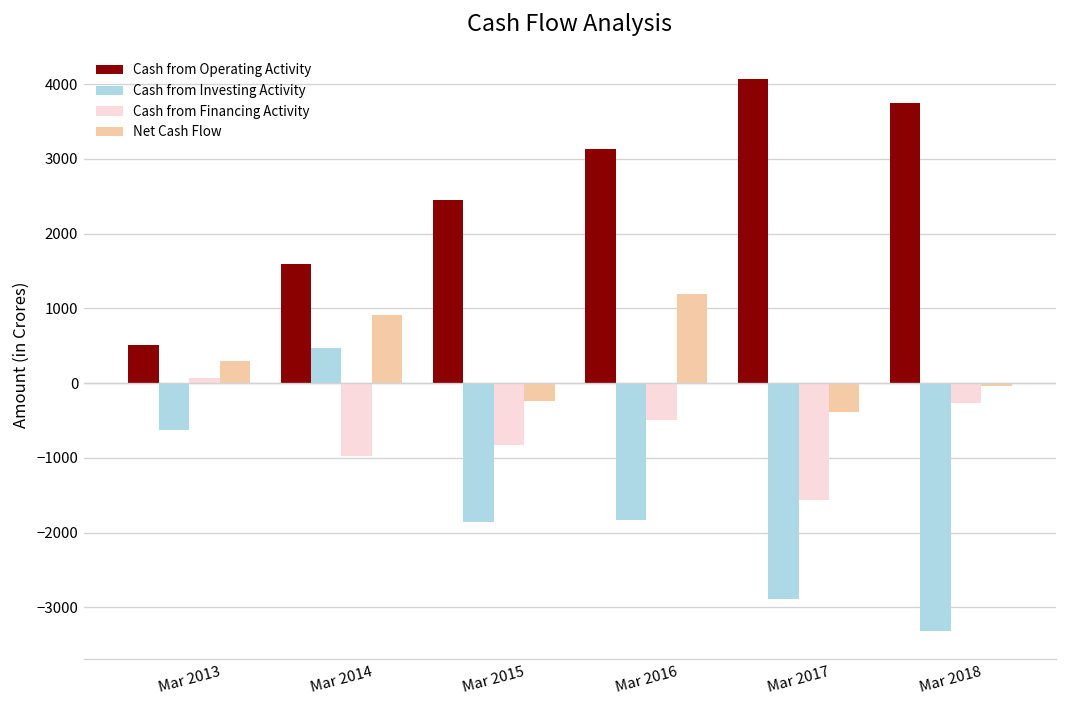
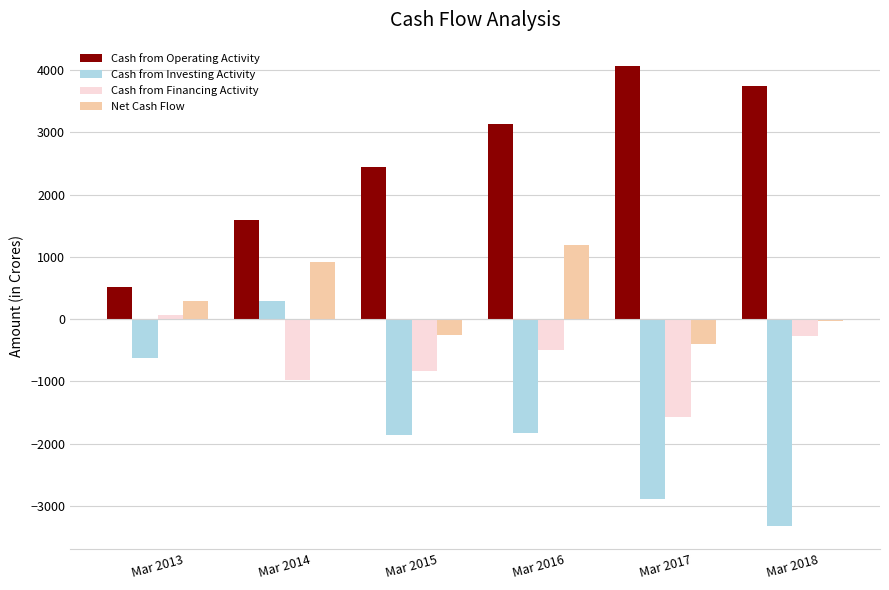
Cash from Investing Activity, Mar 2014: 500 -> 300
